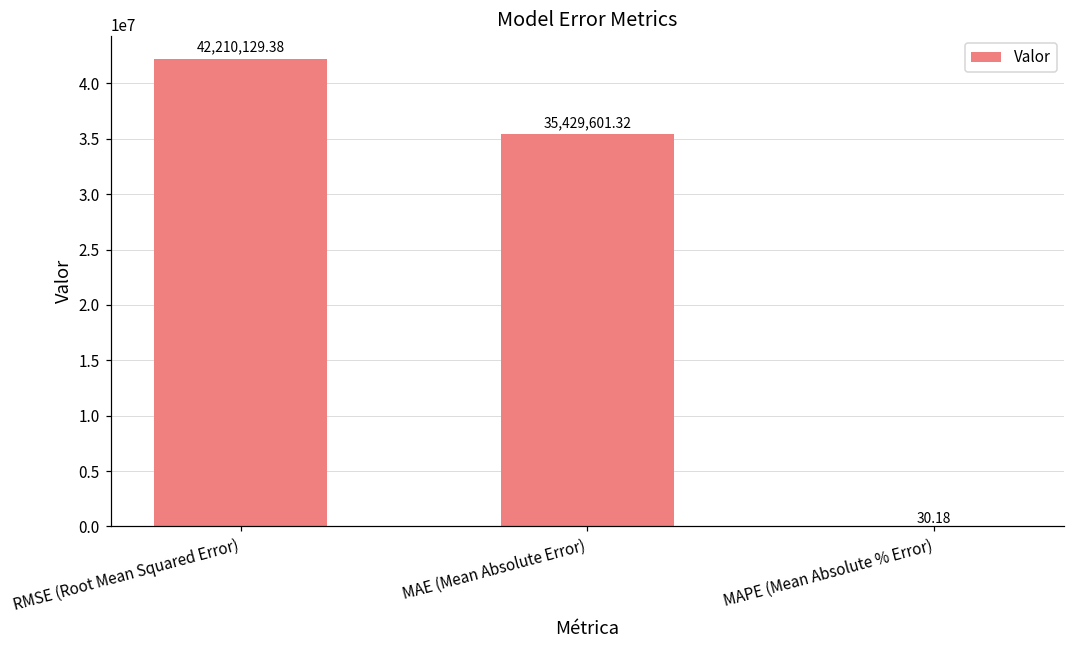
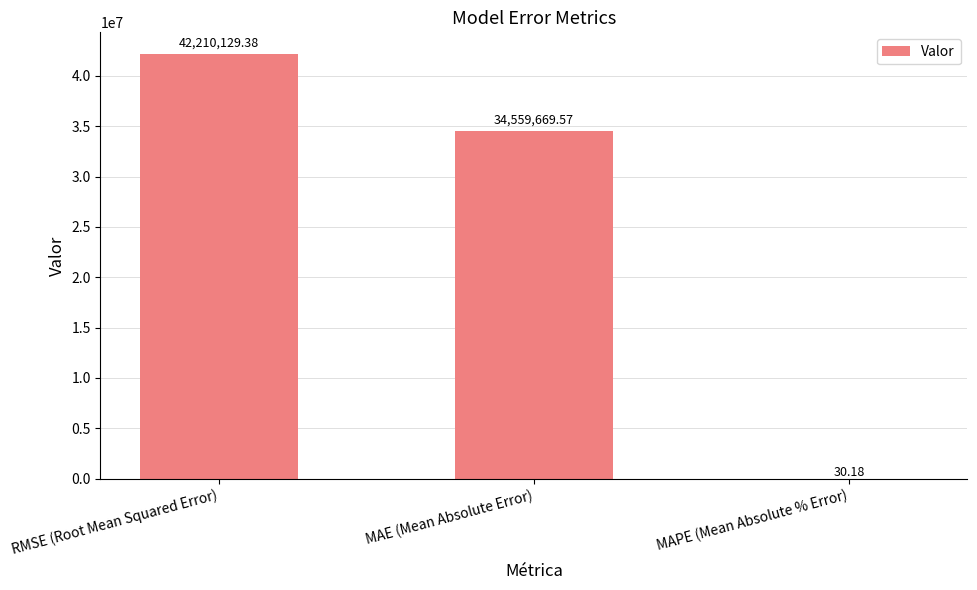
MAE (Mean Absolute Error): 35,429,601.32 -> 34,559,669.57
